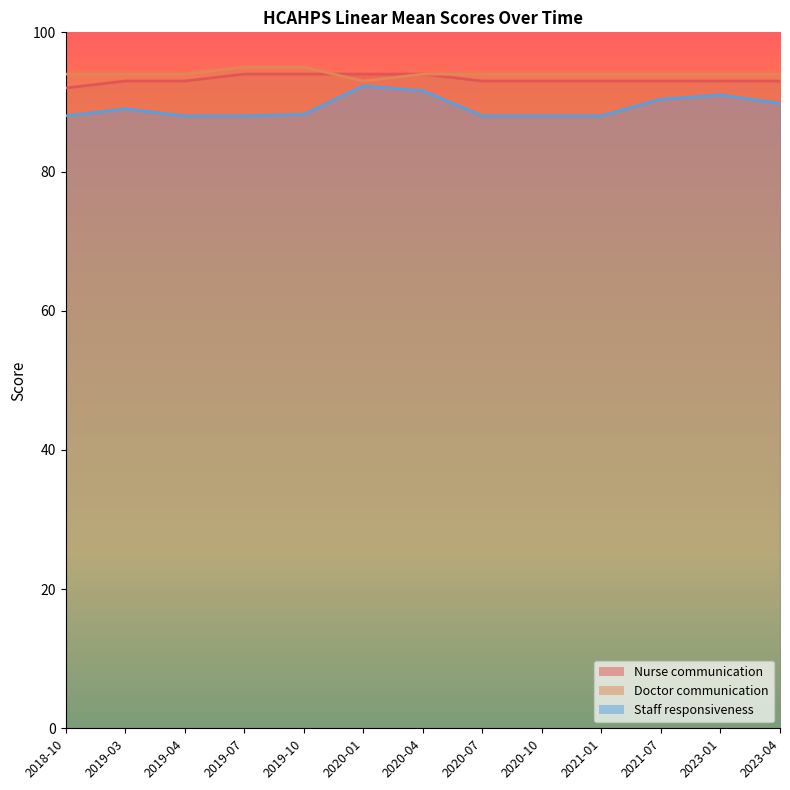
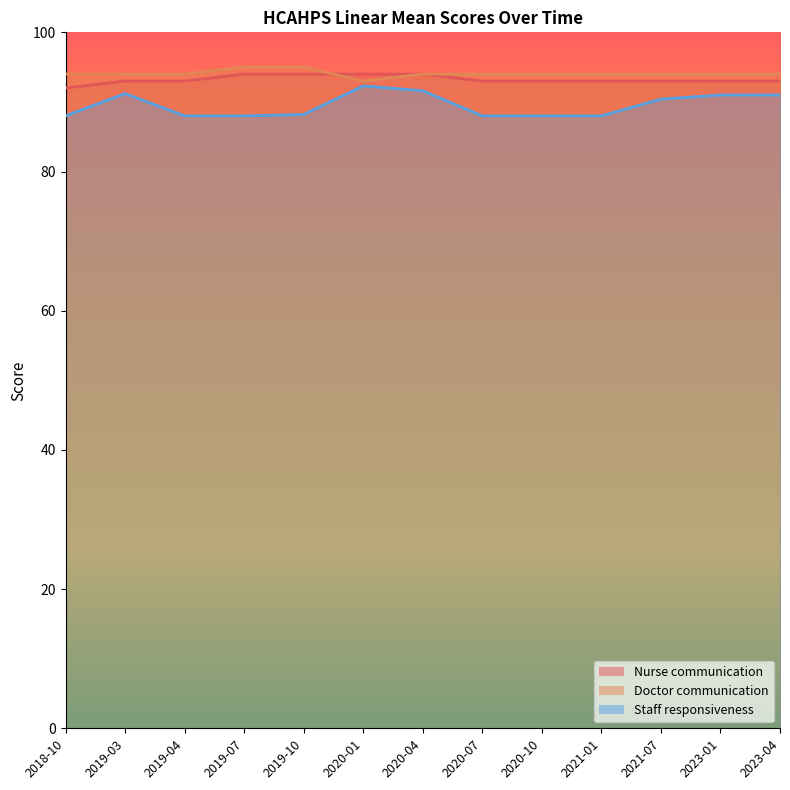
Staff responsiveness, 2019-03: 89 -> 91
Staff responsiveness, 2023-04: 90 -> 91
